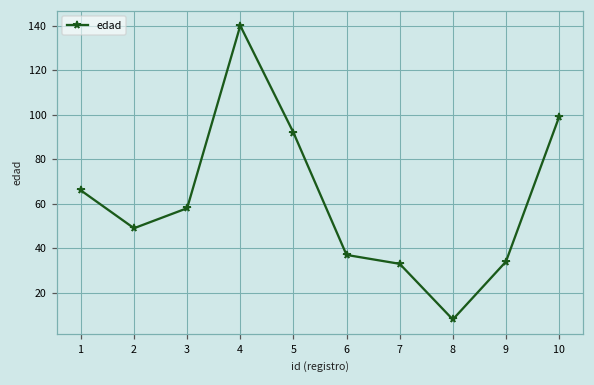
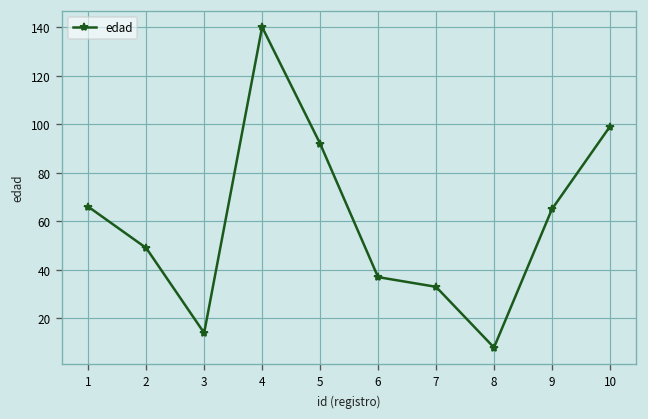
3: 58 -> 14
9: 34 -> 65
